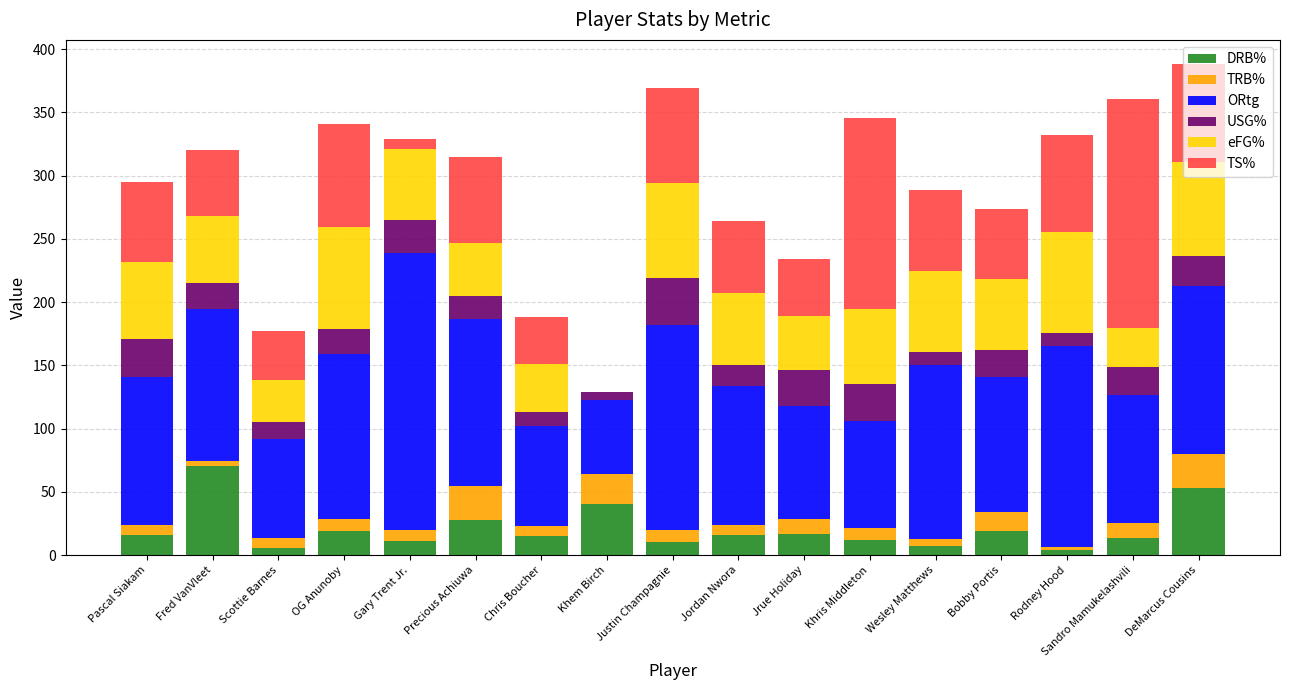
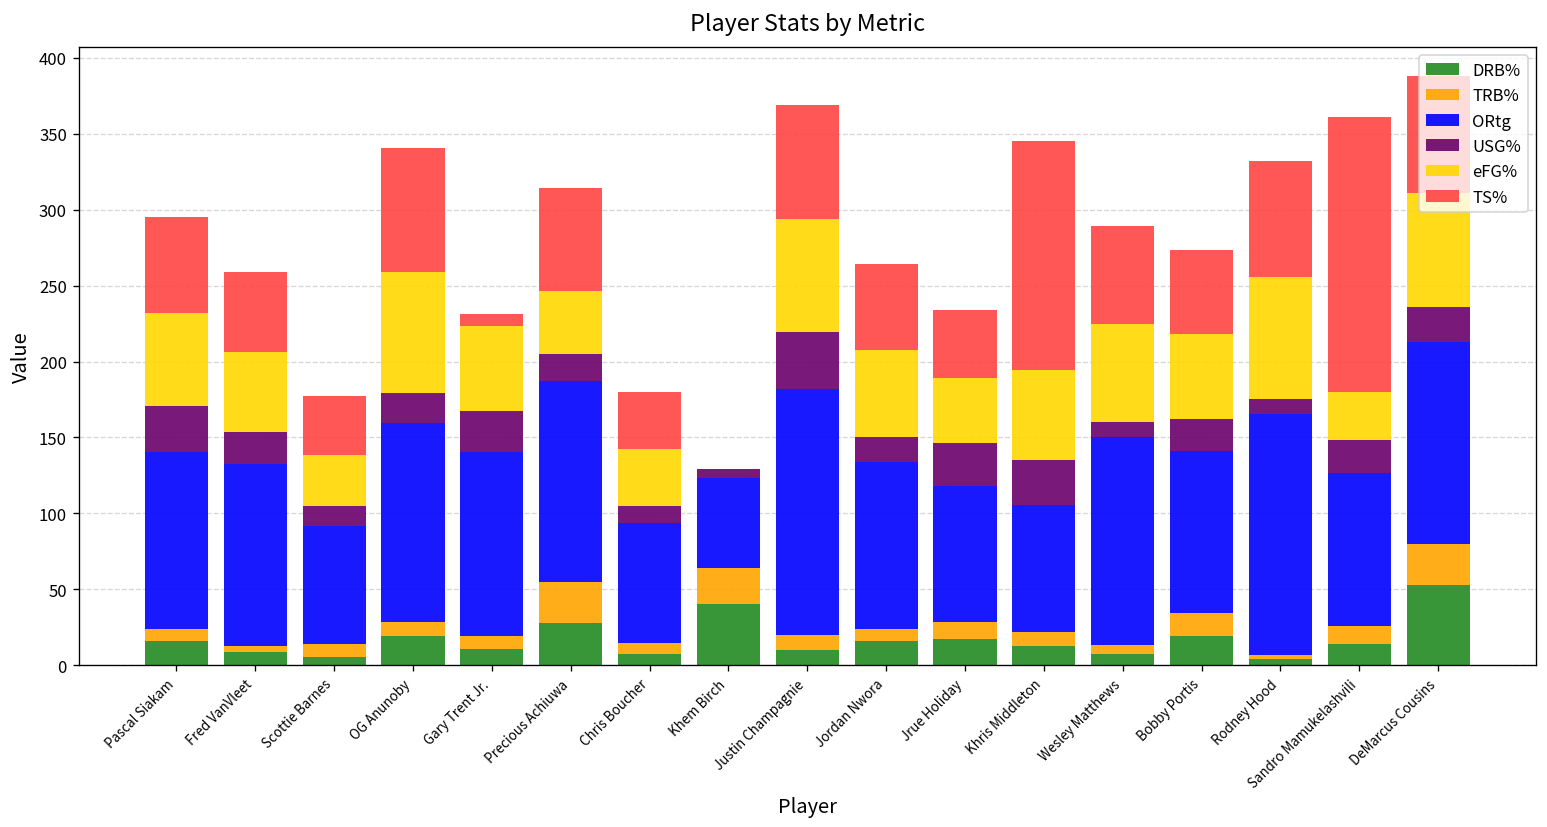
DRB%, Fred VanVleet: 70 -> 9
ORtg, Gary Trent Jr.: 219 -> 121
DRB%, Chris Boucher: 15 -> 7
